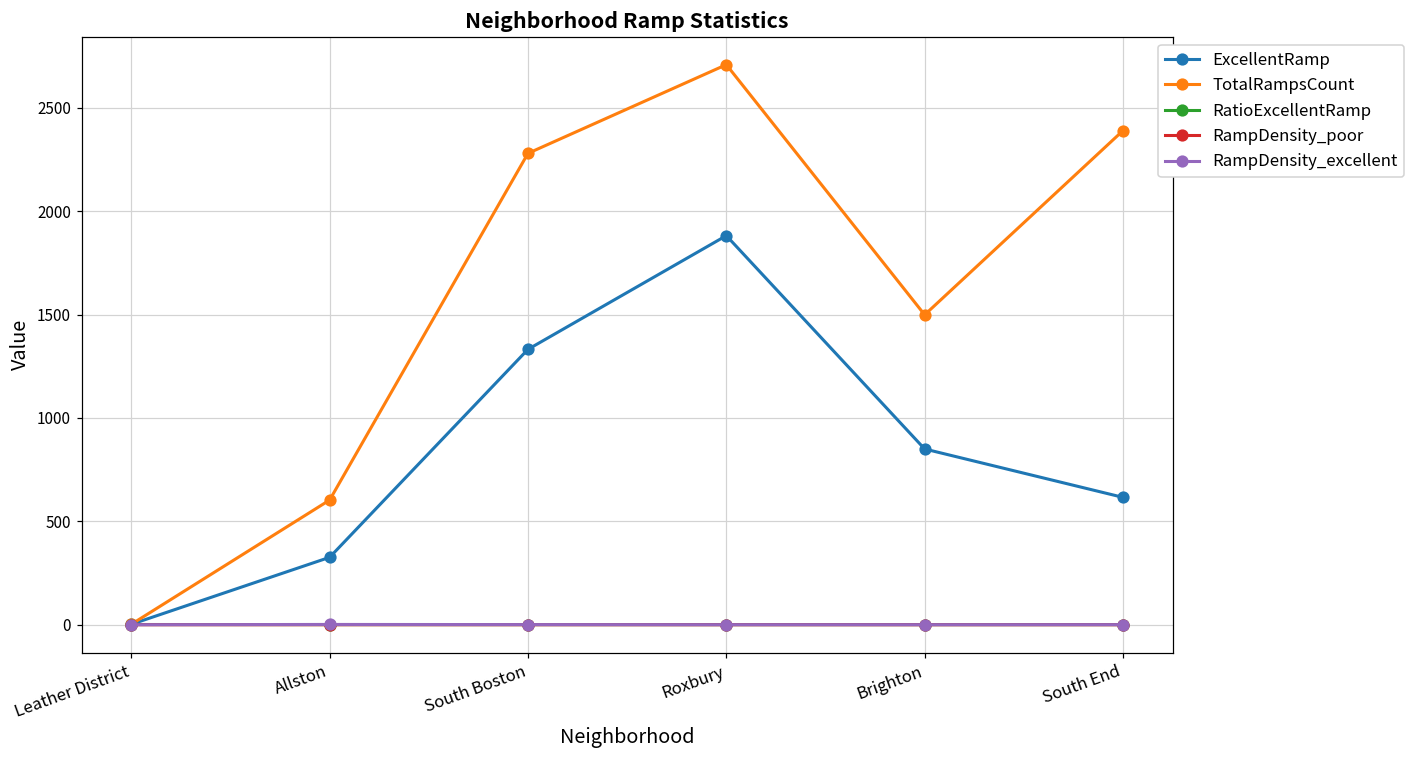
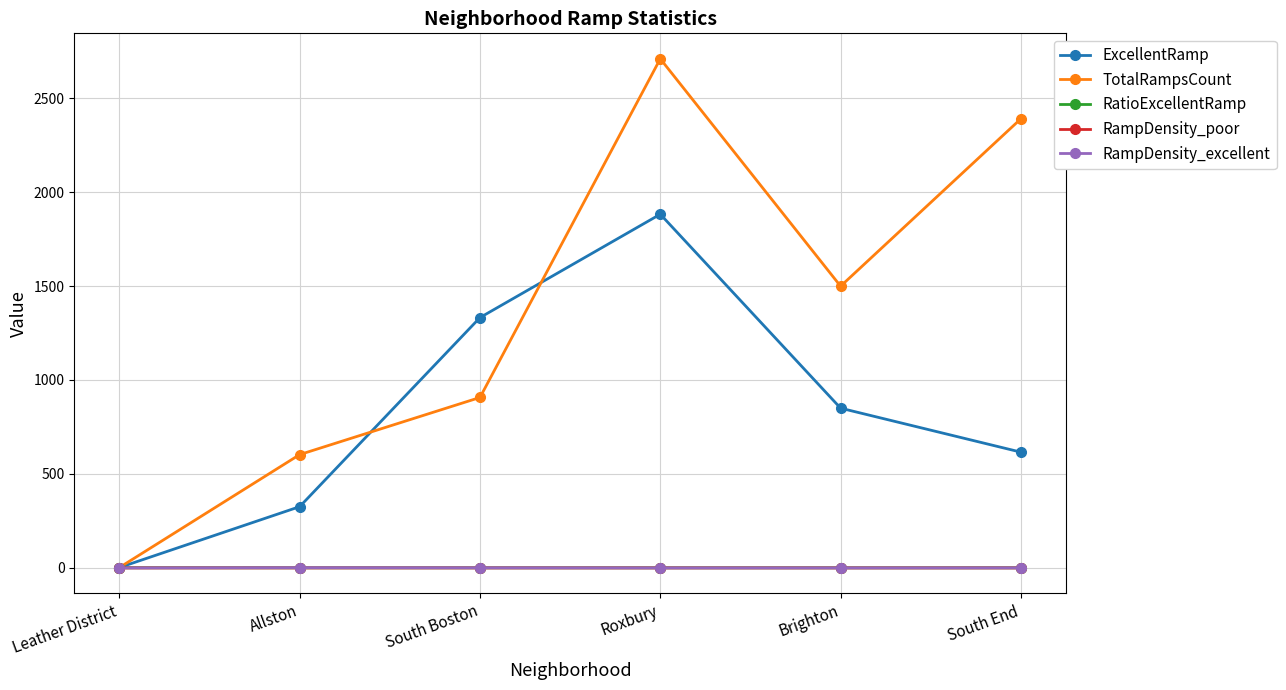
TotalRampsCount, South Boston: 2280 -> 910
